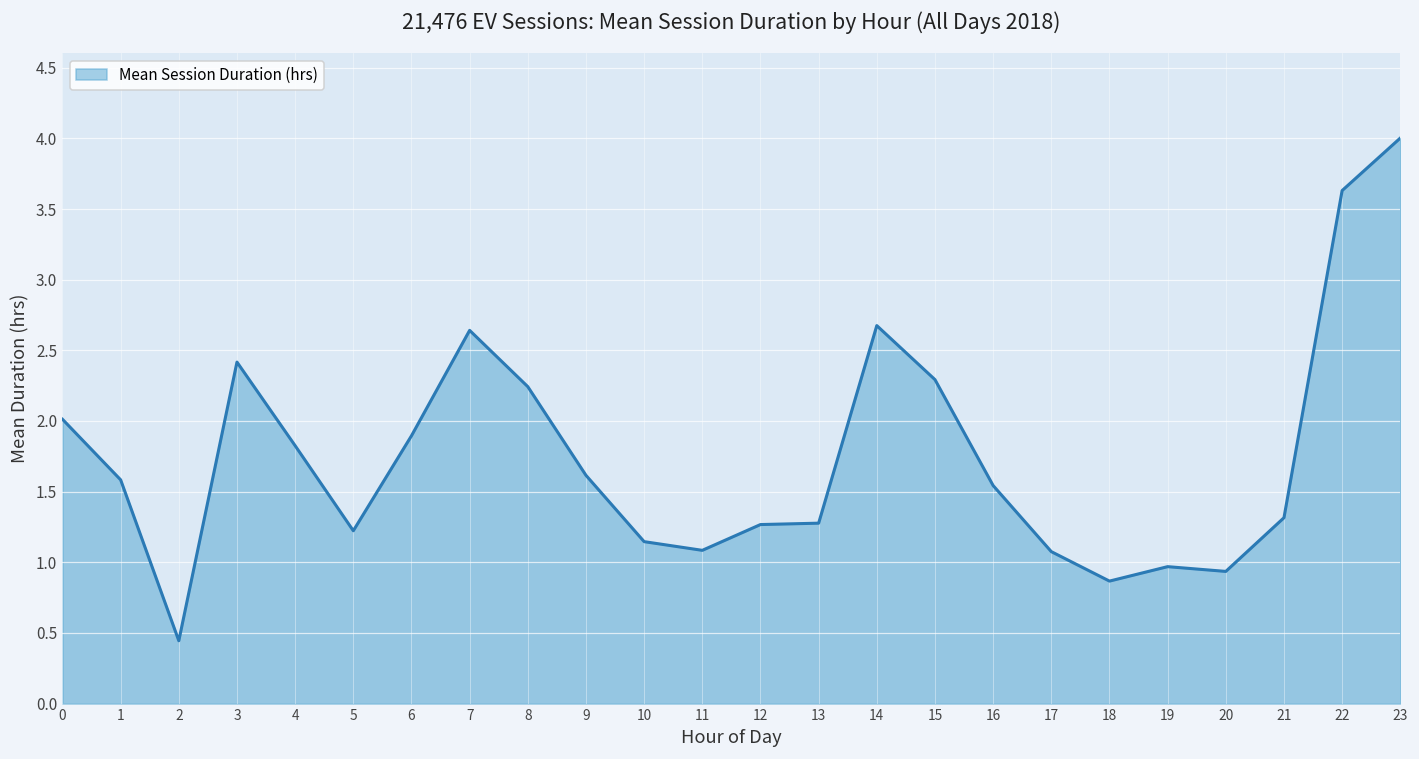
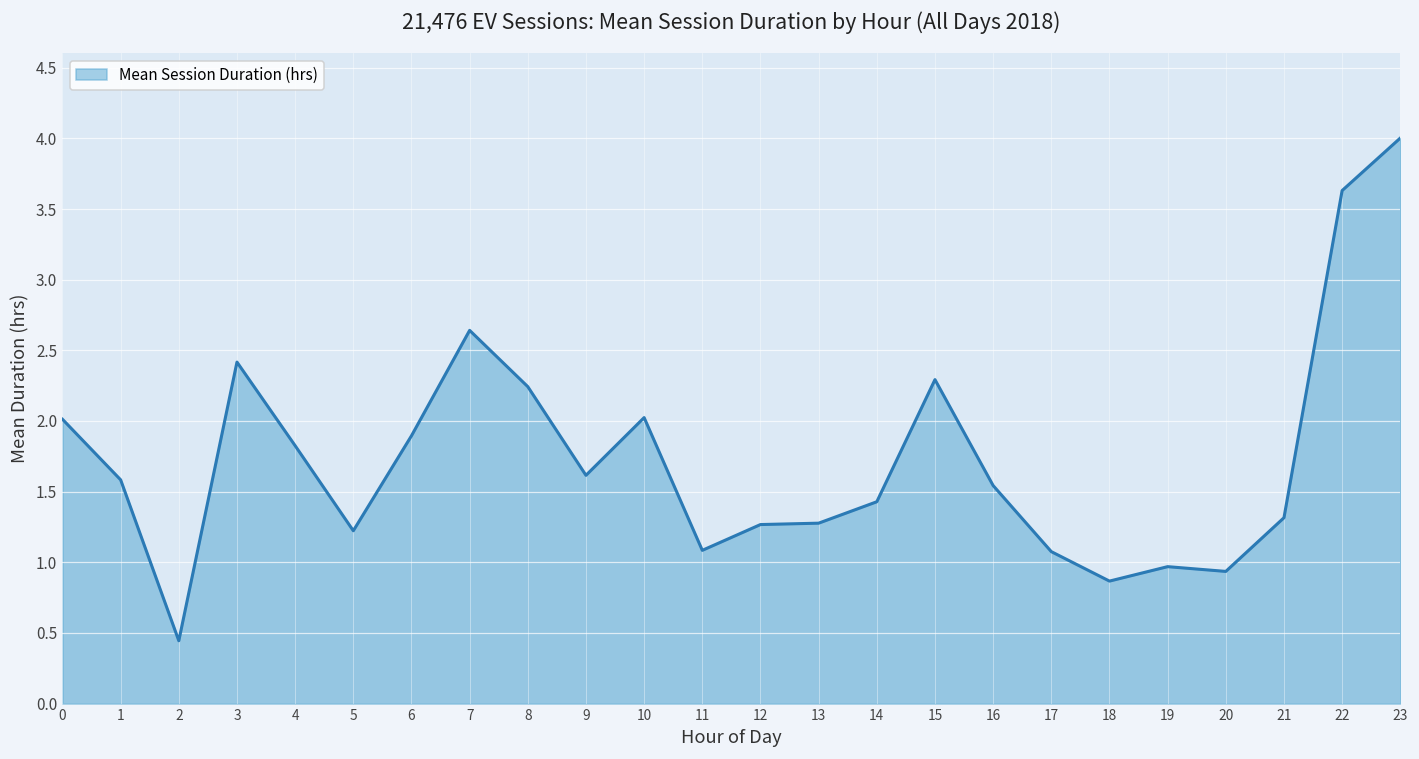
10: 1.15 -> 2.02
14: 2.67 -> 1.43
